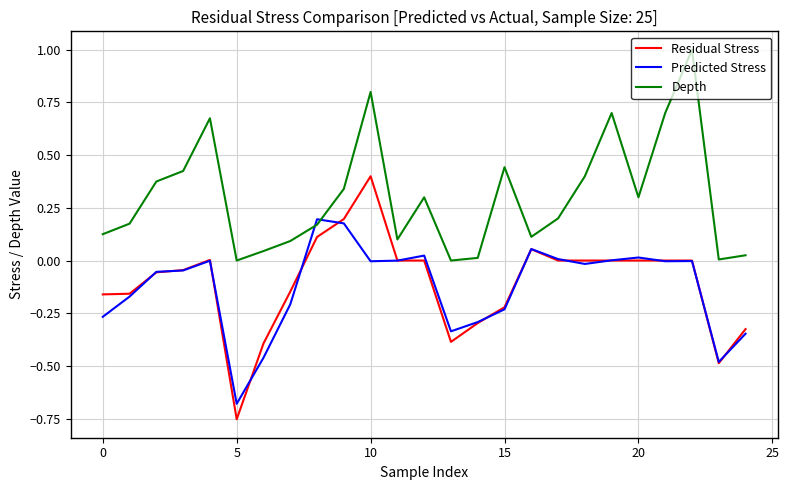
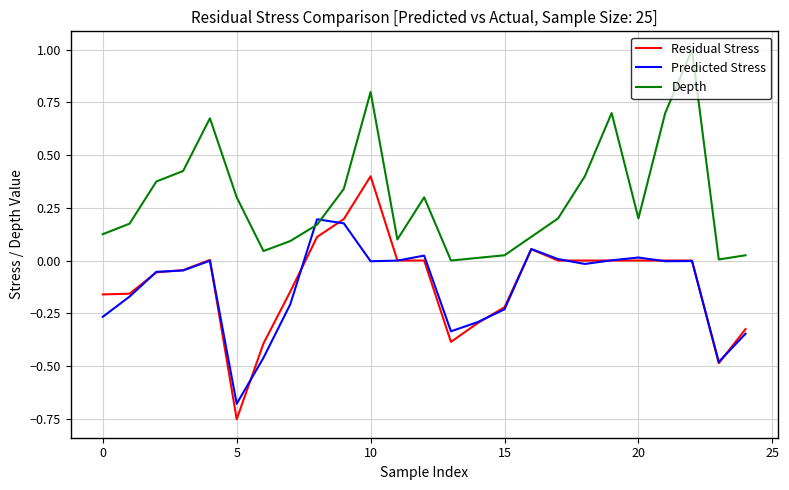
Depth, 5: 0.0 -> 0.3
Depth, 15: 0.44 -> 0.03
Depth, 20: 0.3 -> 0.2
